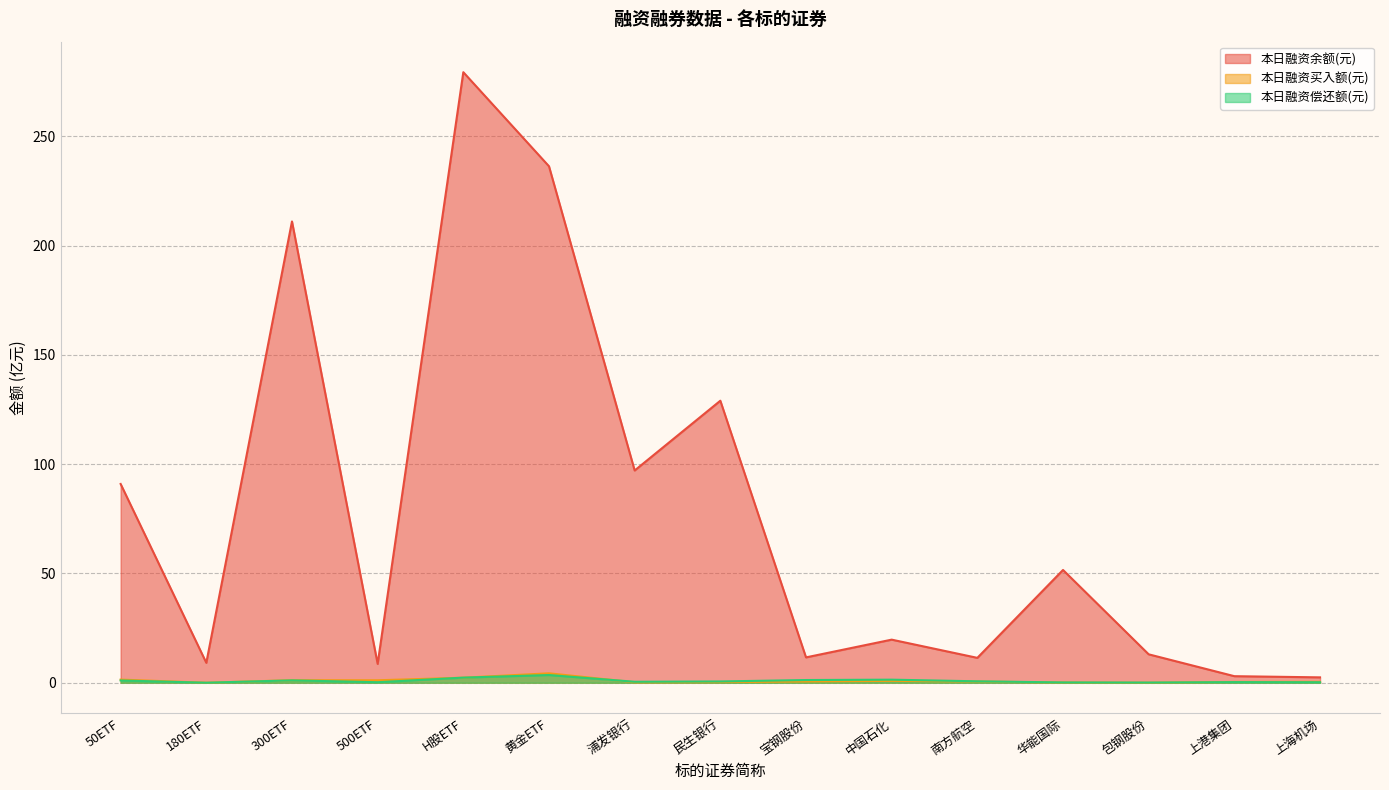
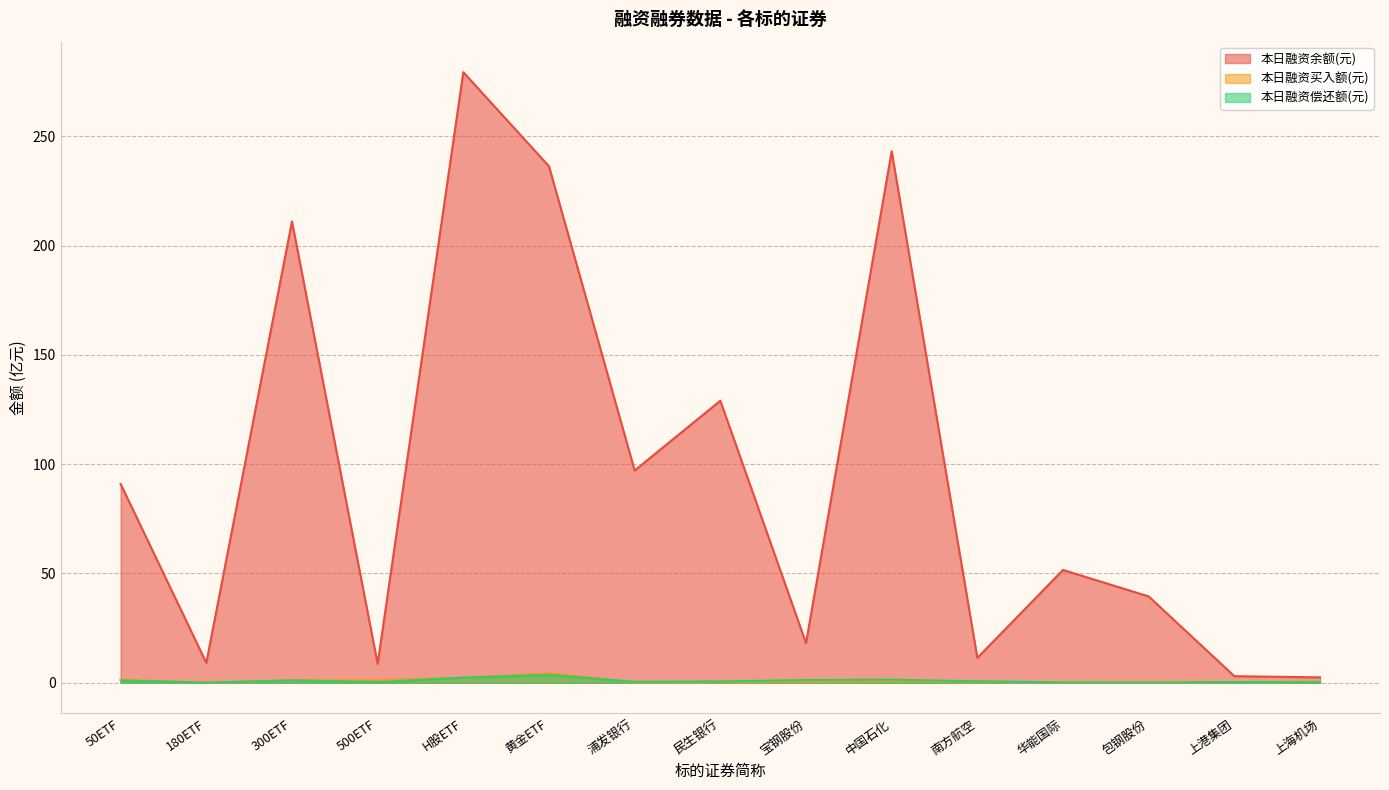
本日融资余额(元), 宝钢股份: 12 -> 18
本日融资余额(元), 中国石化: 20 -> 243
本日融资余额(元), 包钢股份: 13 -> 39
